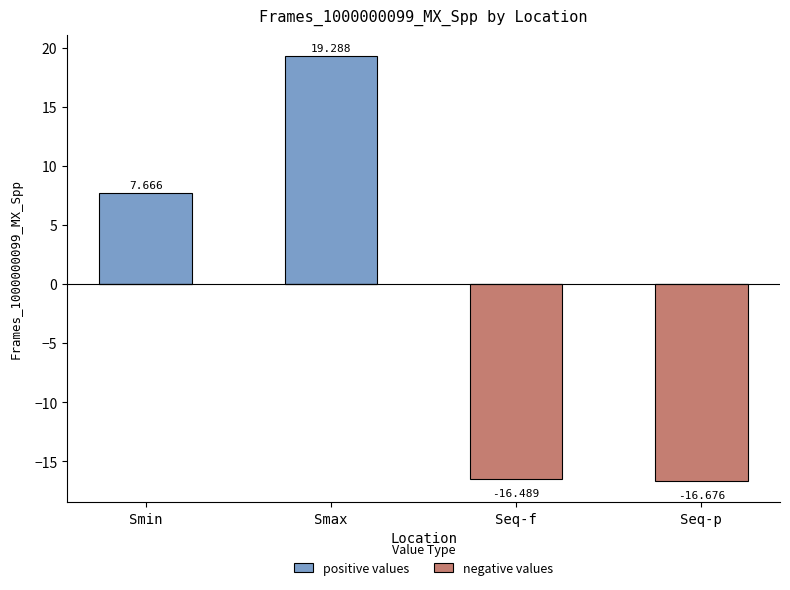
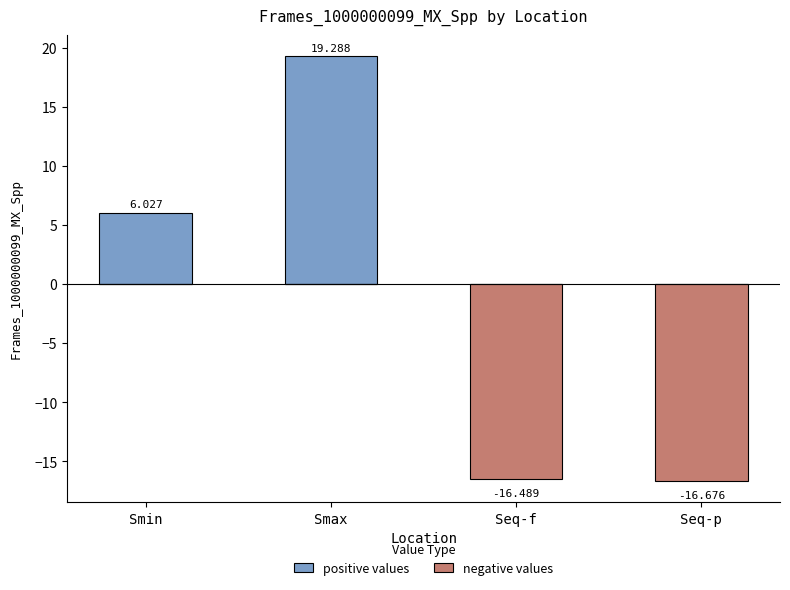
positive values, Smin: 7.666 -> 6.027
